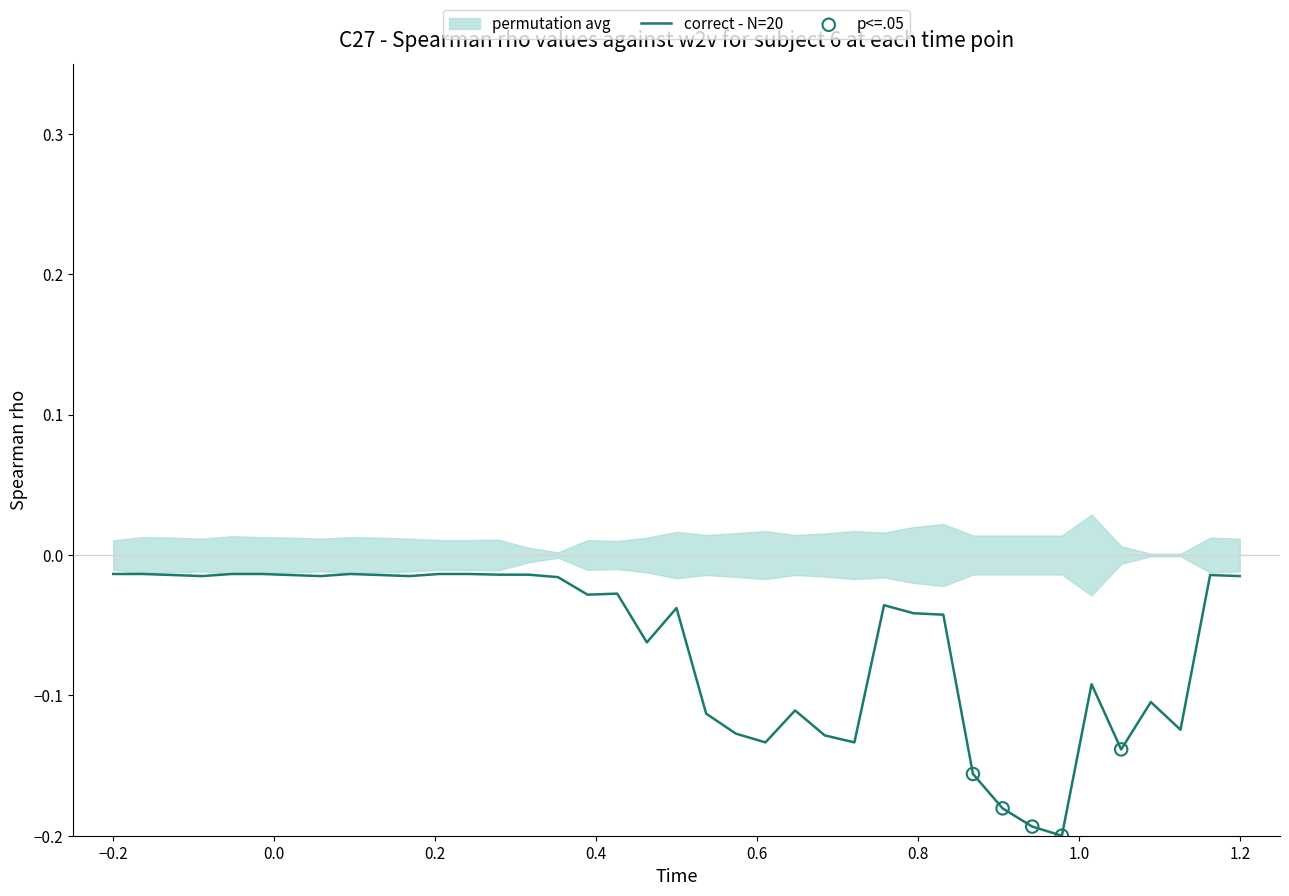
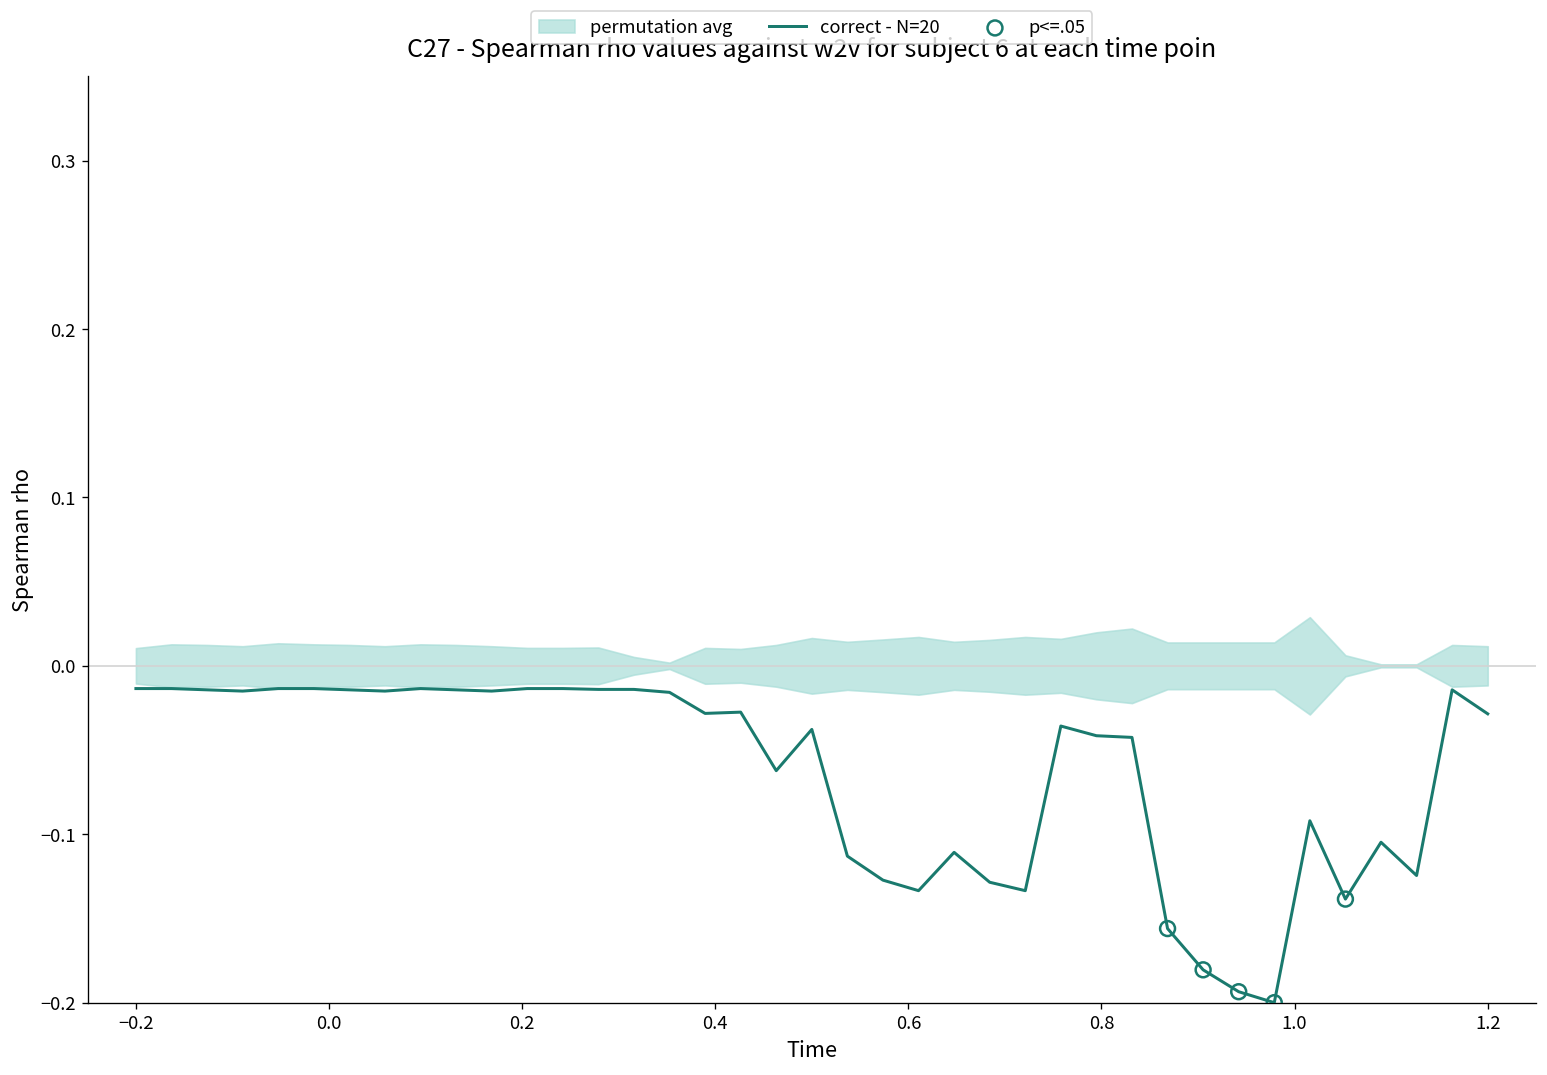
correct - N=20, 1.2: -0.015 -> -0.029
